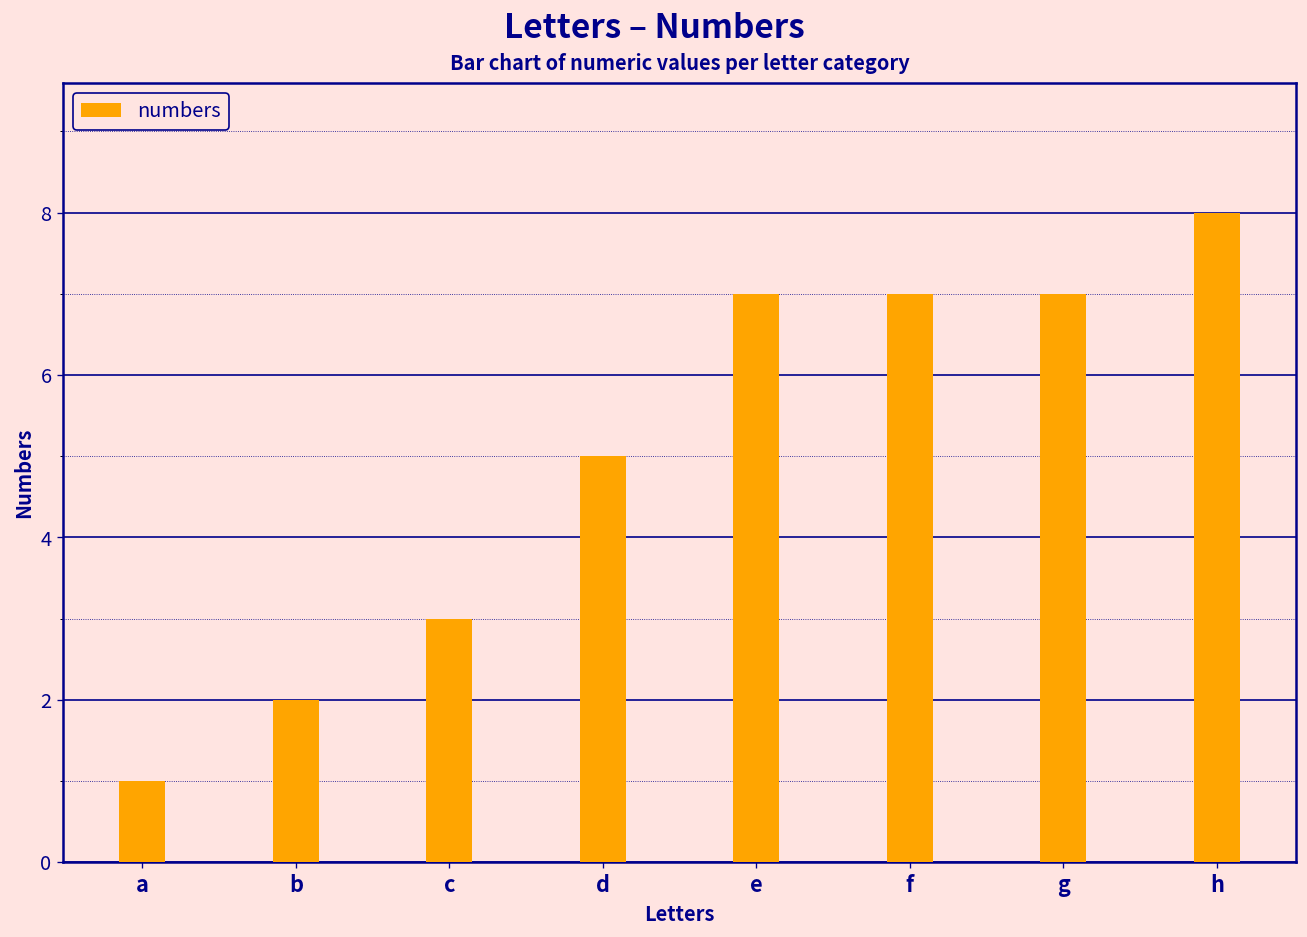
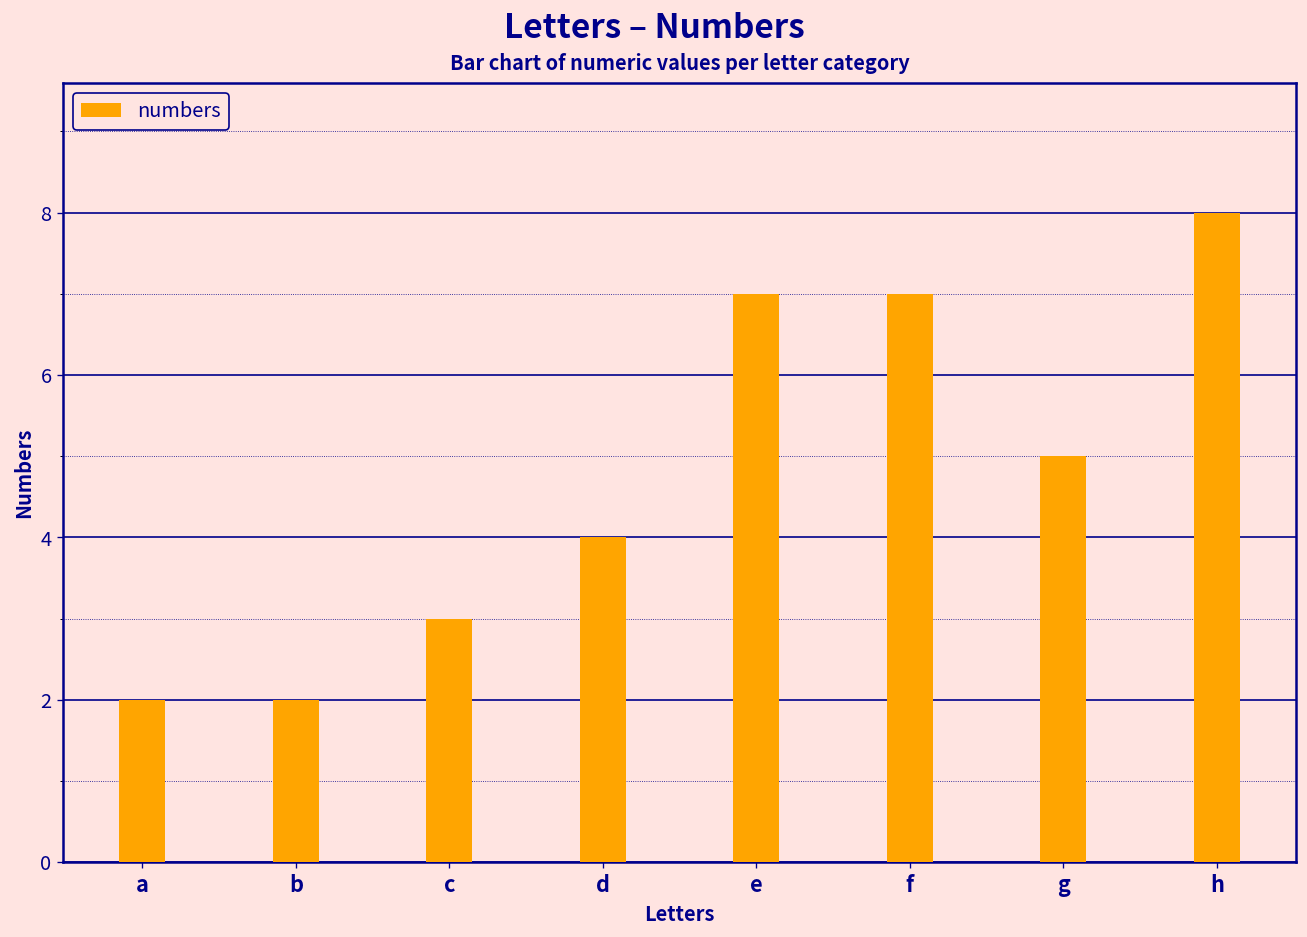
a: 1 -> 2
d: 5 -> 4
g: 7 -> 5
